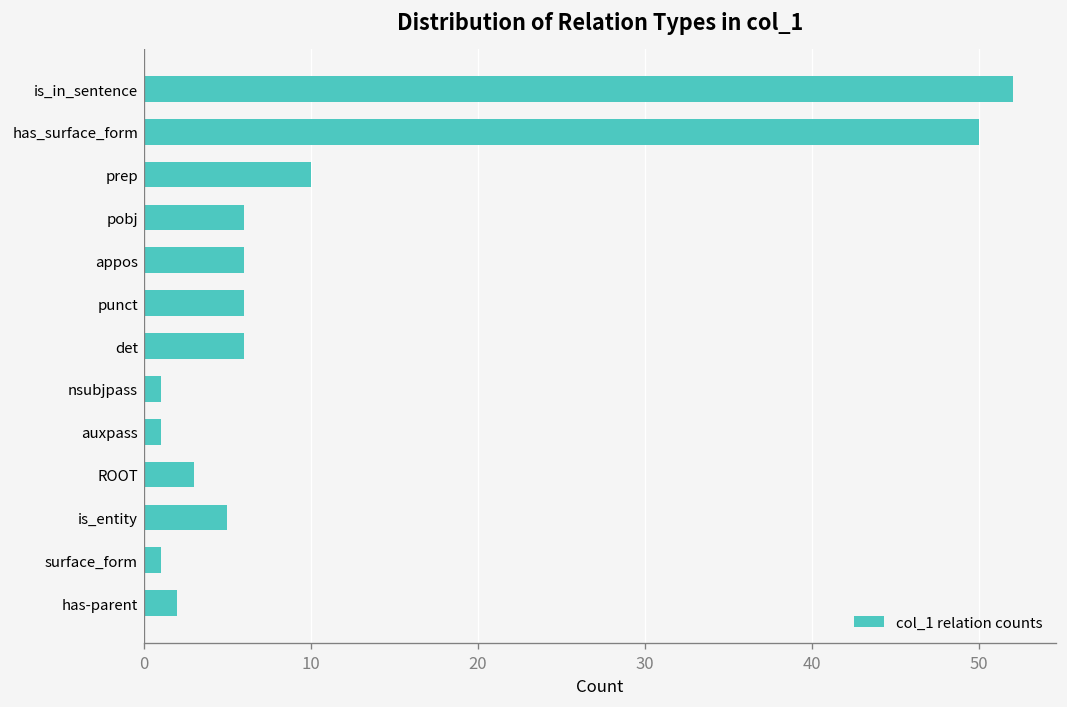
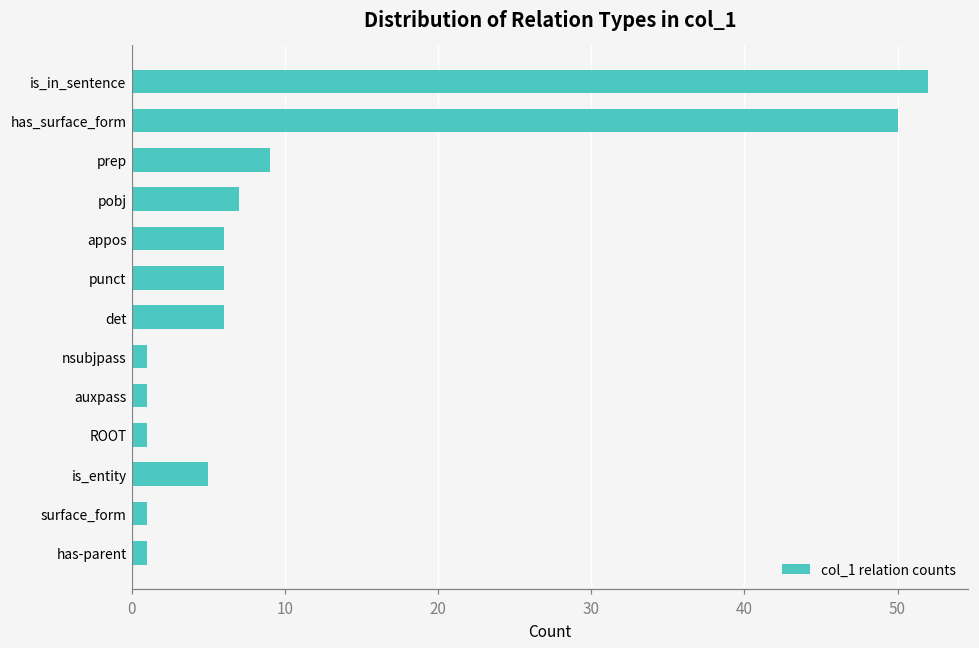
prep: 10 -> 9
pobj: 6 -> 7
ROOT: 3 -> 1
has-parent: 2 -> 1
